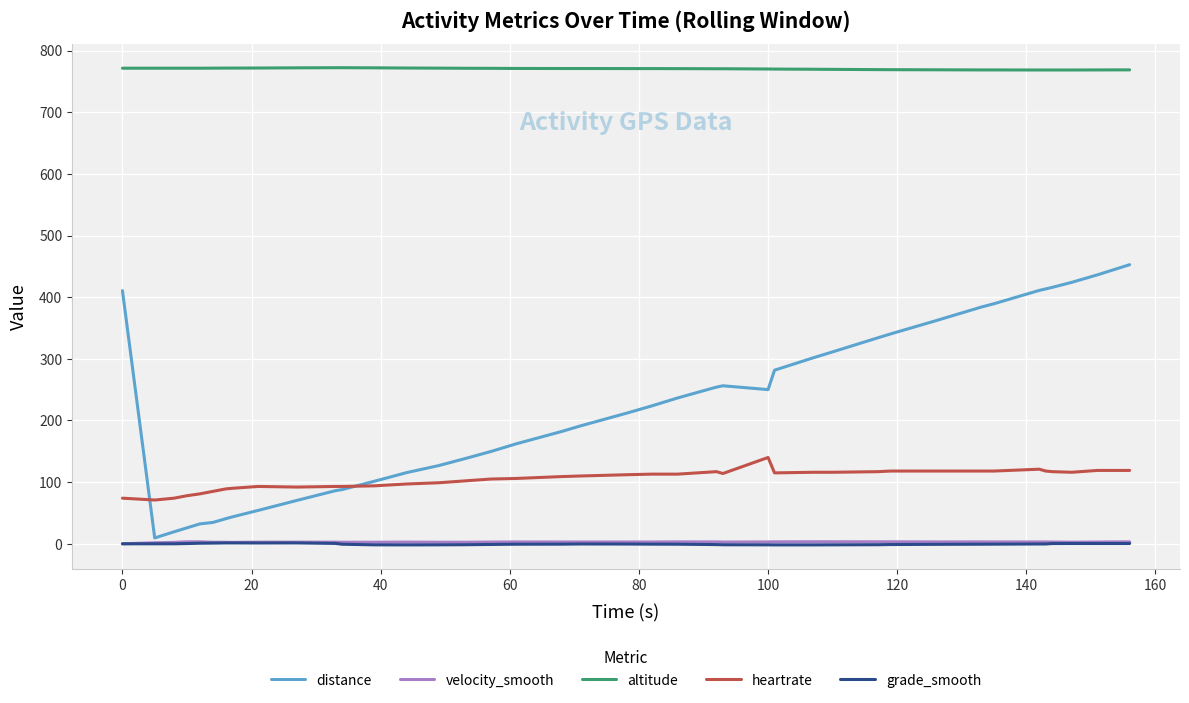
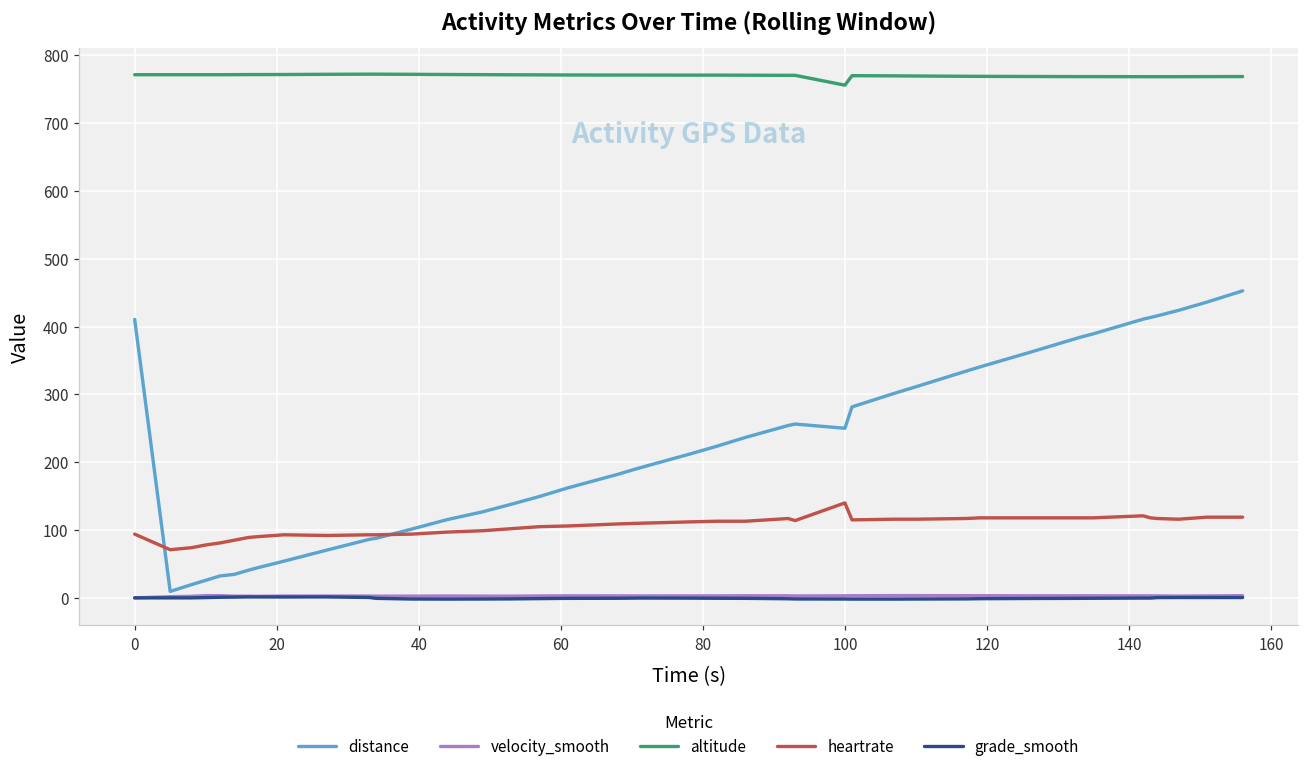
heartrate, 0: 70 -> 90
altitude, 100: 770 -> 760
